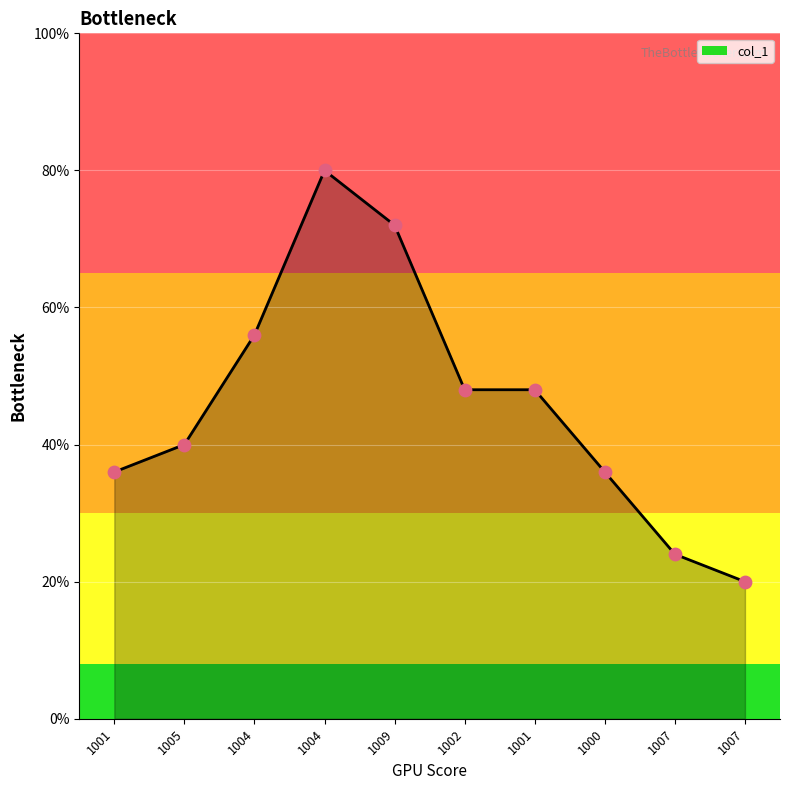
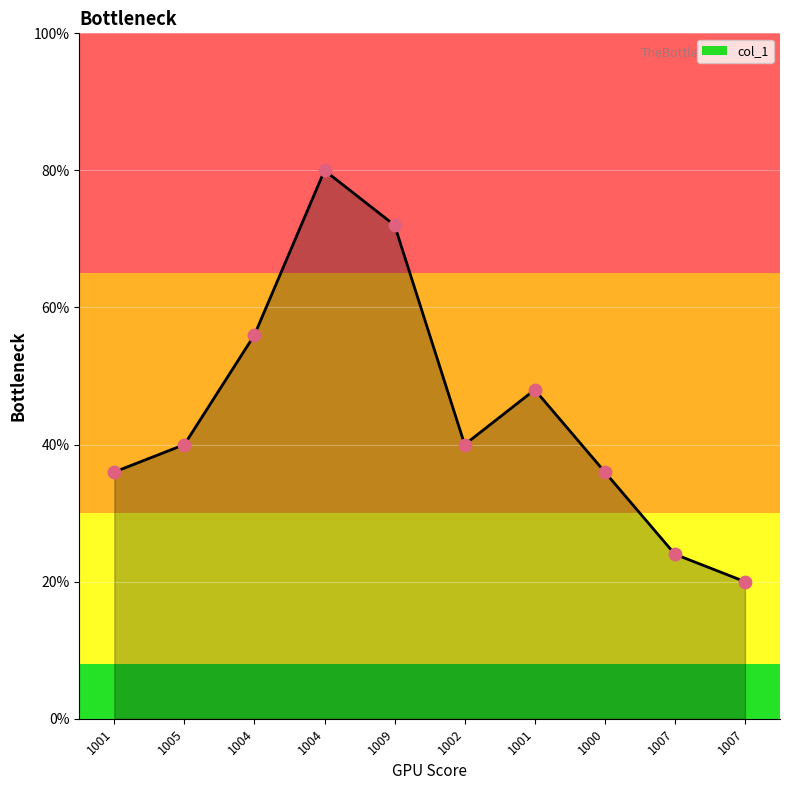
1002: 48% -> 40%
